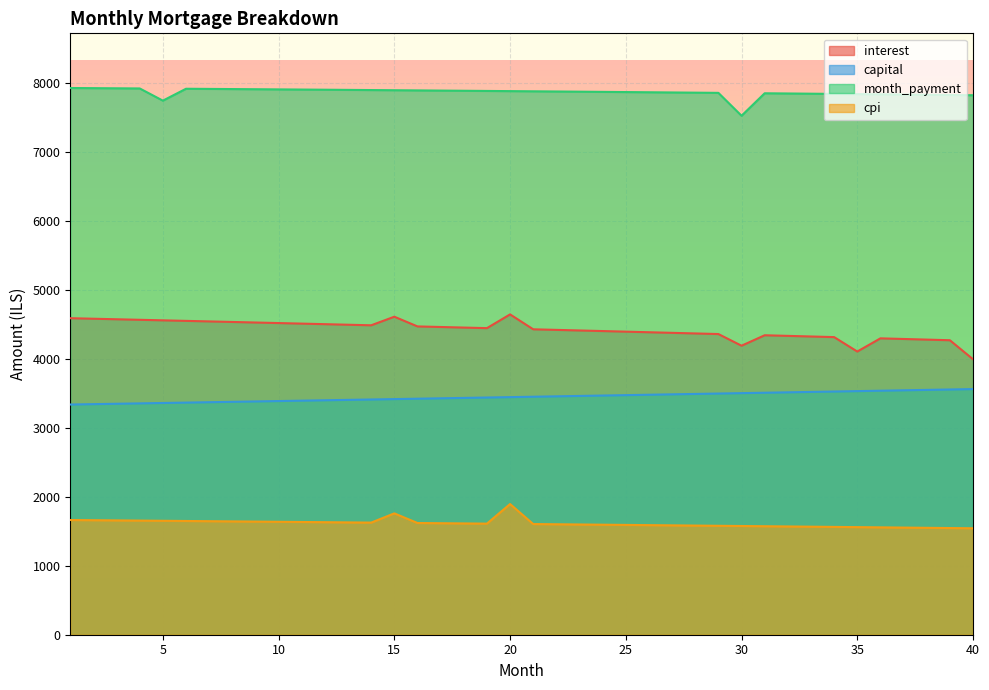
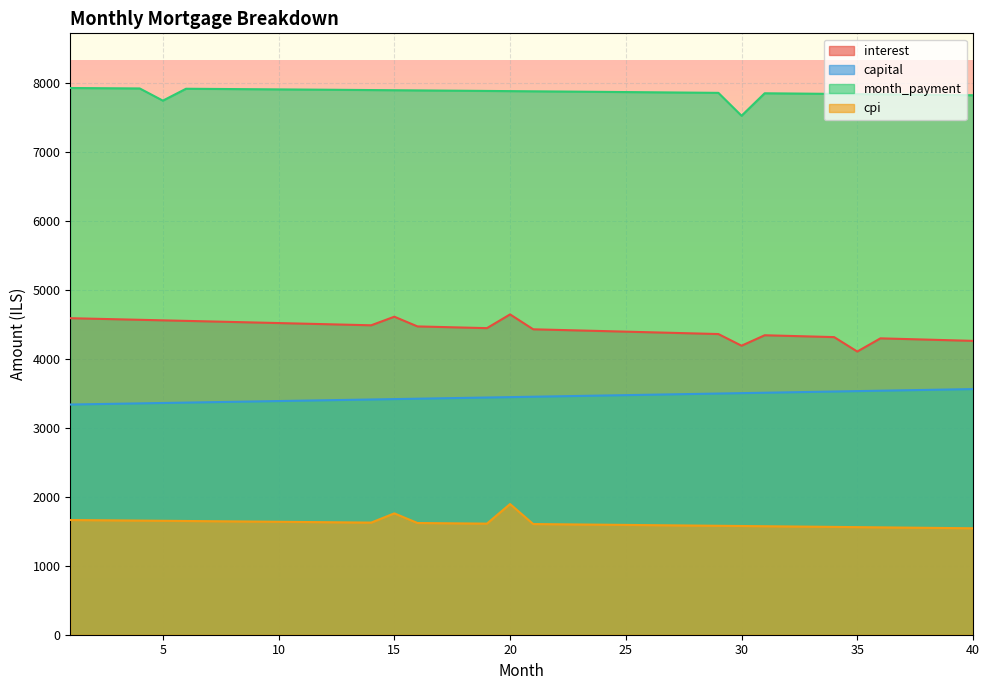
interest, 40: 4000 -> 4300
